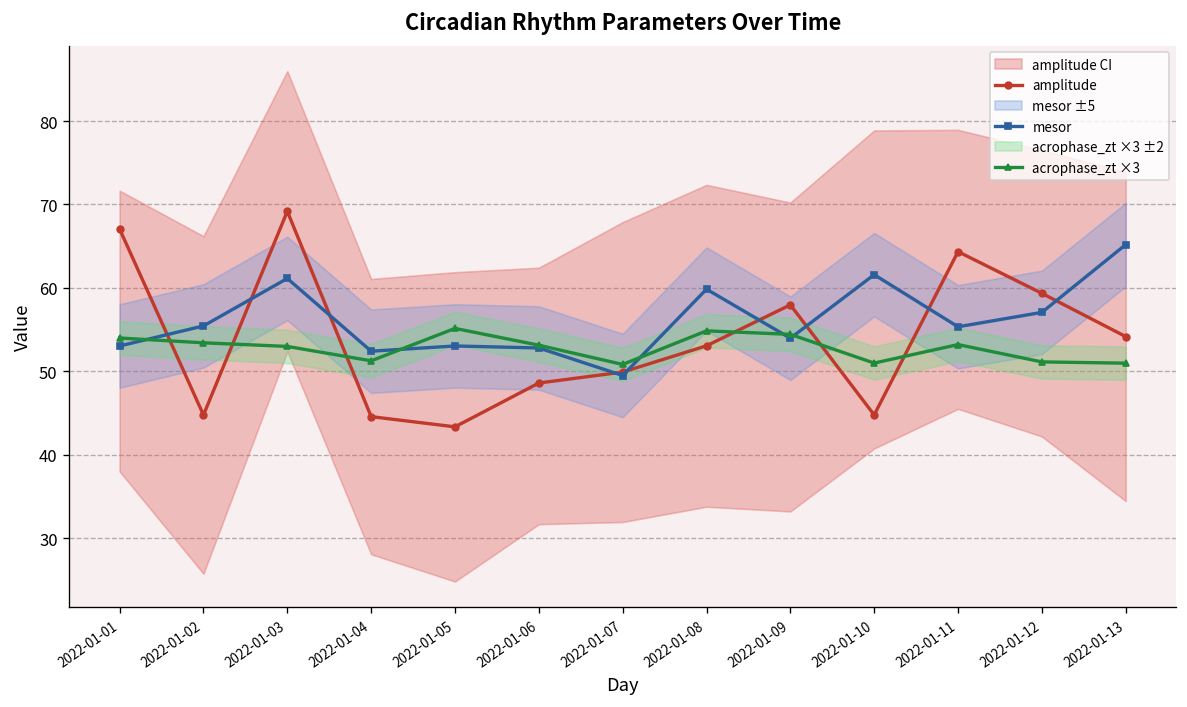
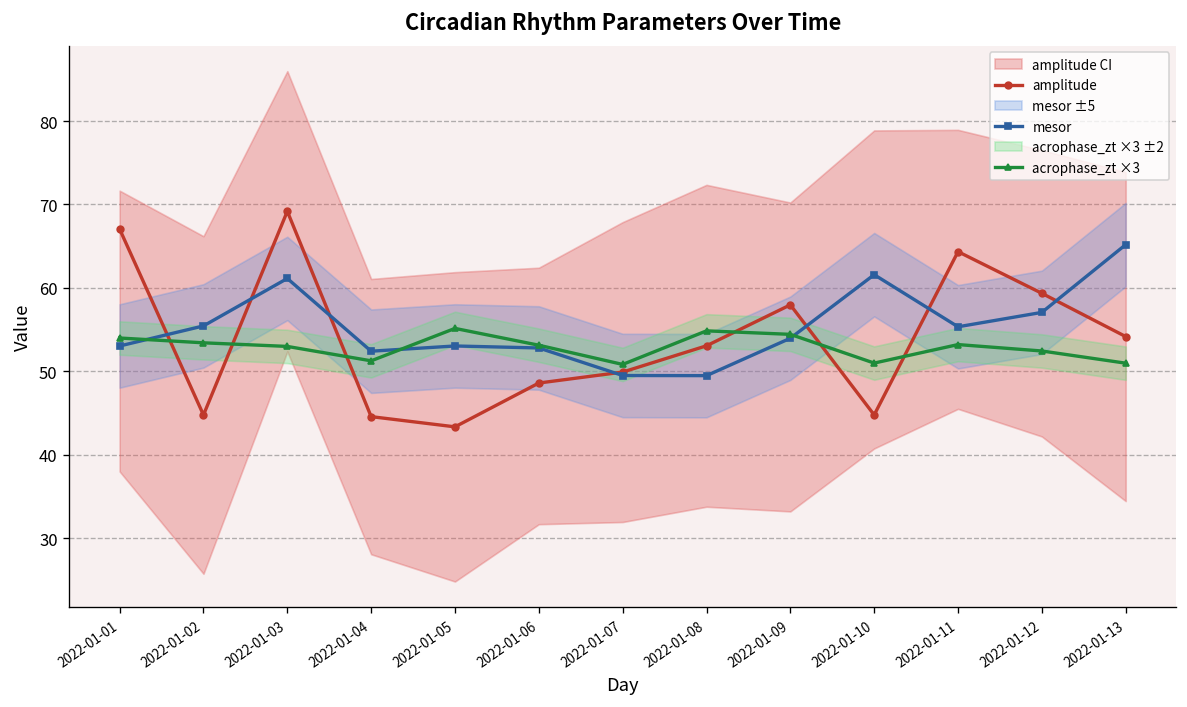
mesor, 2022-01-08: 60 -> 49
acrophase_zt ×3, 2022-01-12: 51 -> 52
